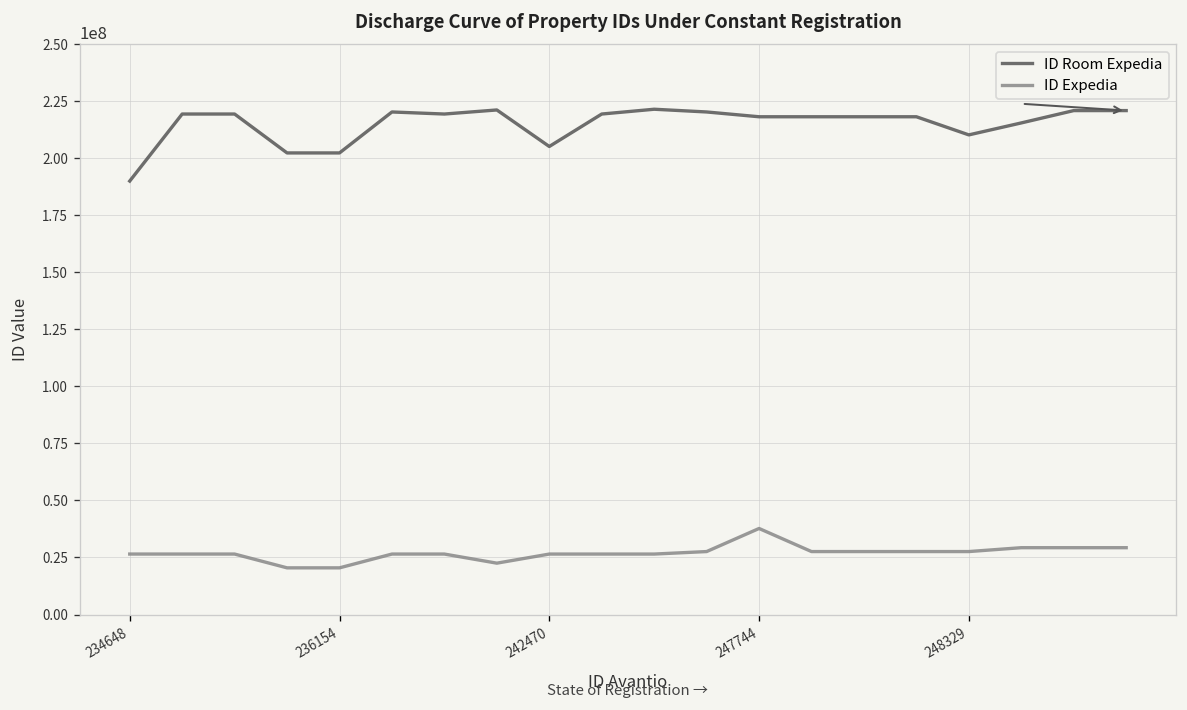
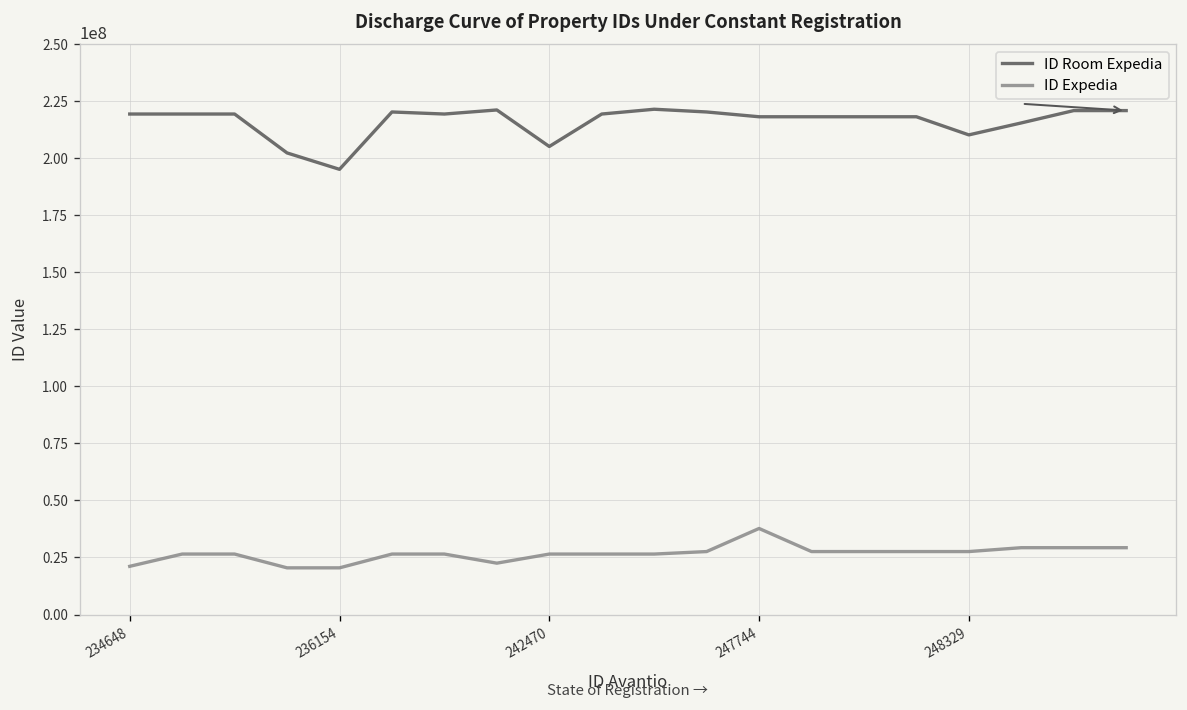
ID Room Expedia, 234648: 190000000 -> 219000000
ID Expedia, 234648: 26000000 -> 21000000
ID Room Expedia, 236154: 202000000 -> 195000000
